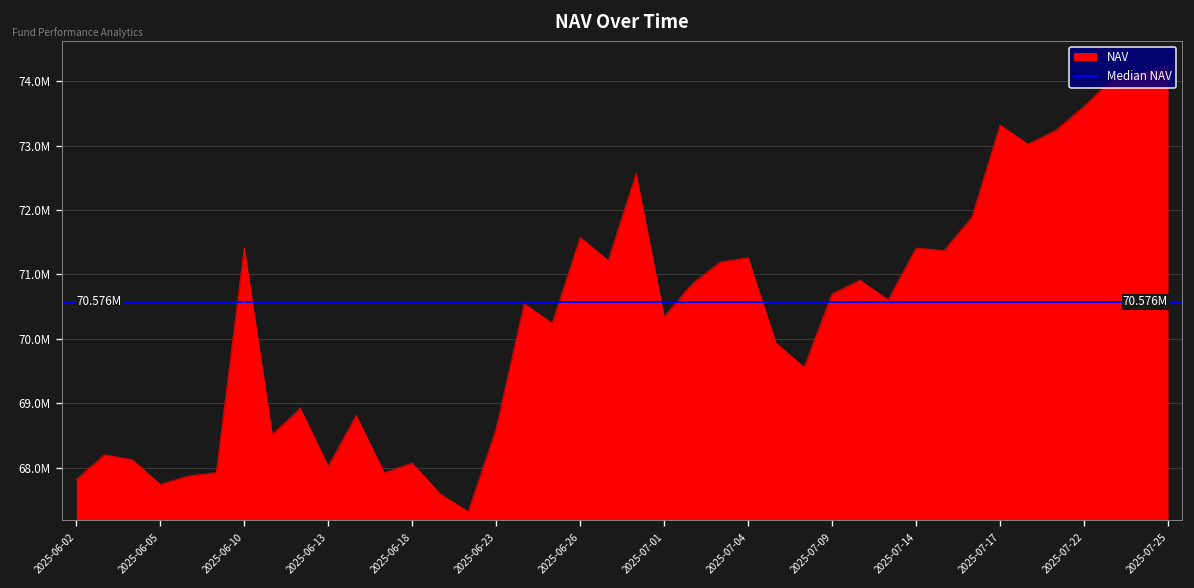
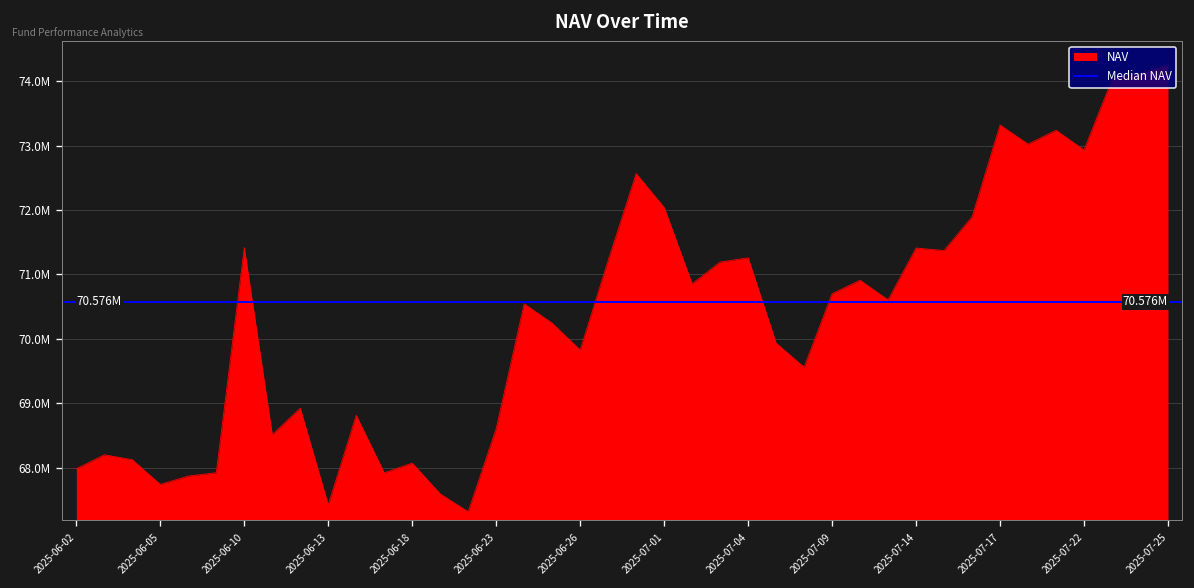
2025-06-02: 67800000 -> 68000000
2025-06-13: 68000000 -> 67400000
2025-06-26: 71600000 -> 69800000
2025-07-01: 70300000 -> 72000000
2025-07-22: 73600000 -> 72900000
